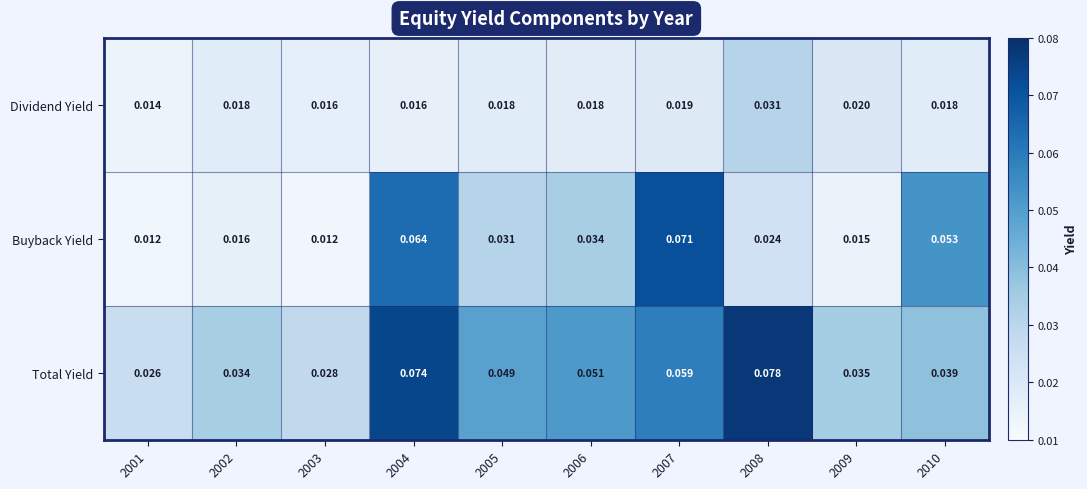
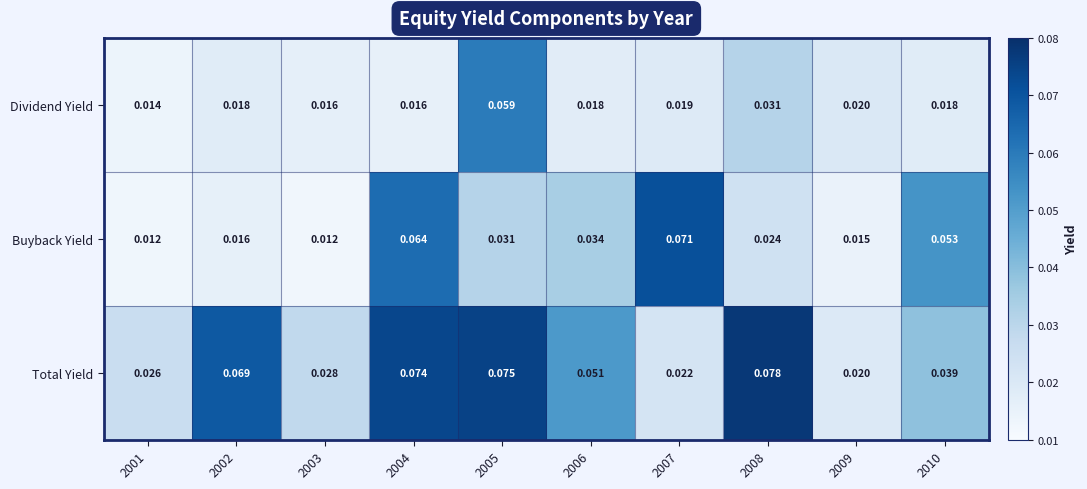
Dividend Yield, 2005: 0.018 -> 0.059
Total Yield, 2002: 0.034 -> 0.069
Total Yield, 2005: 0.049 -> 0.075
Total Yield, 2007: 0.059 -> 0.022
Total Yield, 2009: 0.035 -> 0.020
